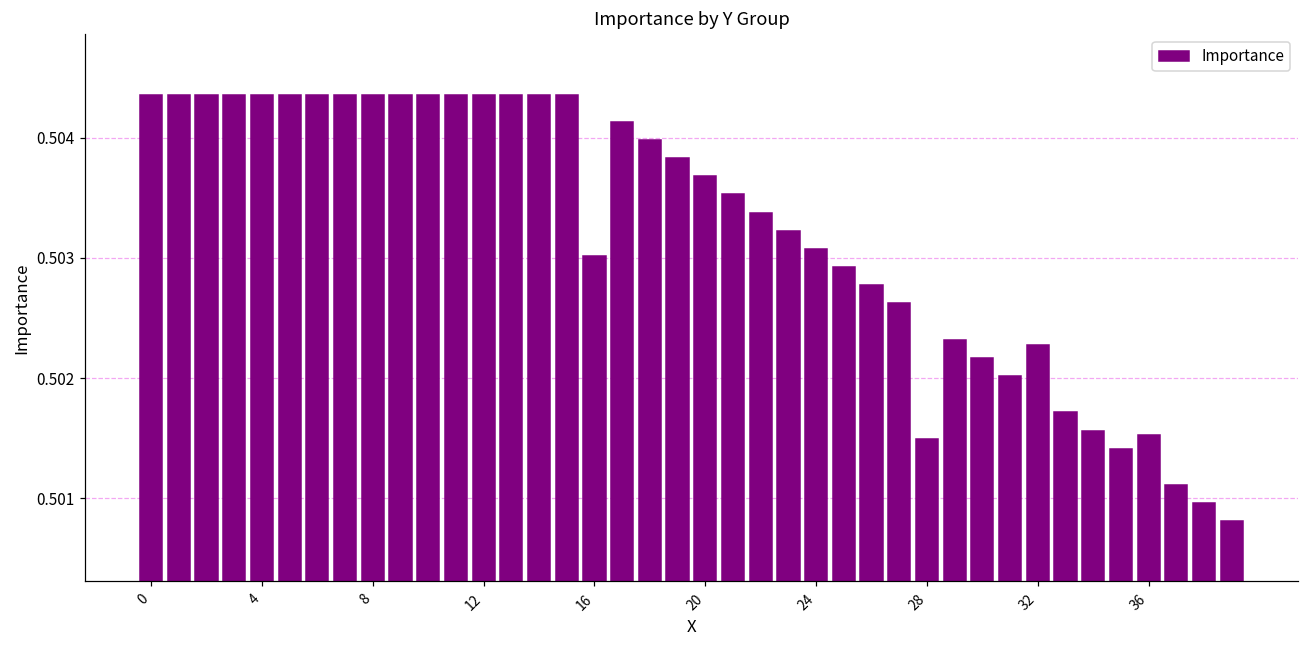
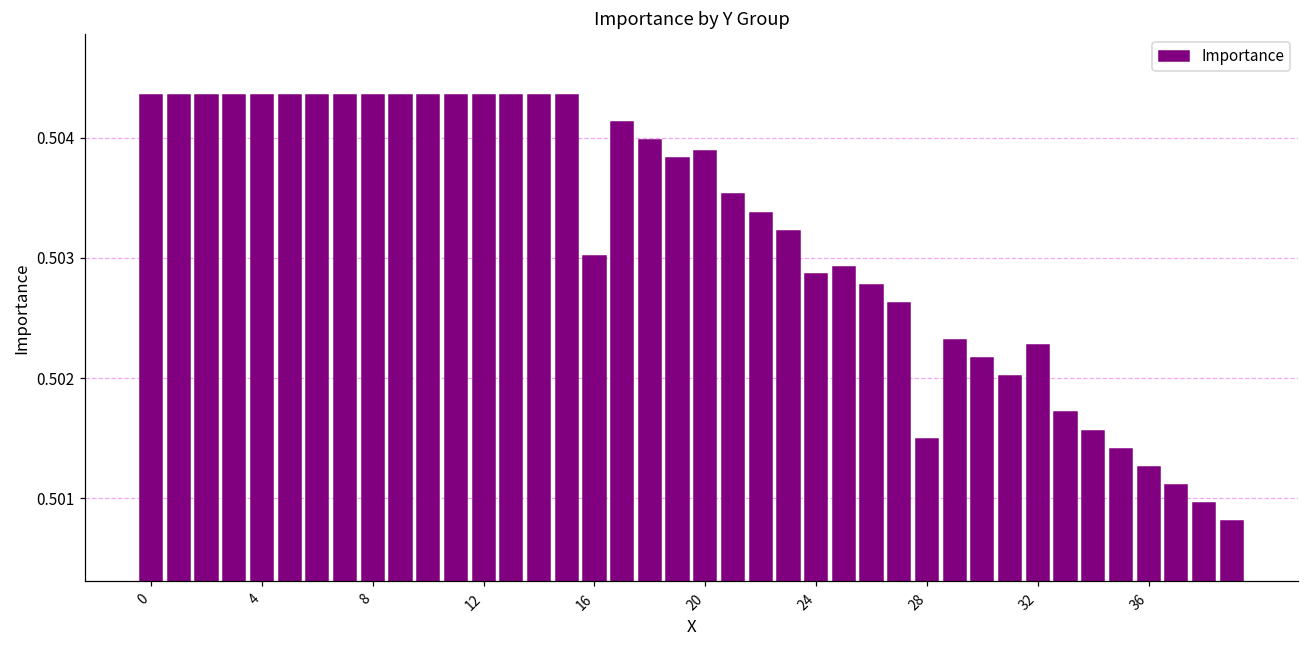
20: 0.50368 -> 0.50389
24: 0.50308 -> 0.50287
36: 0.50153 -> 0.50126
